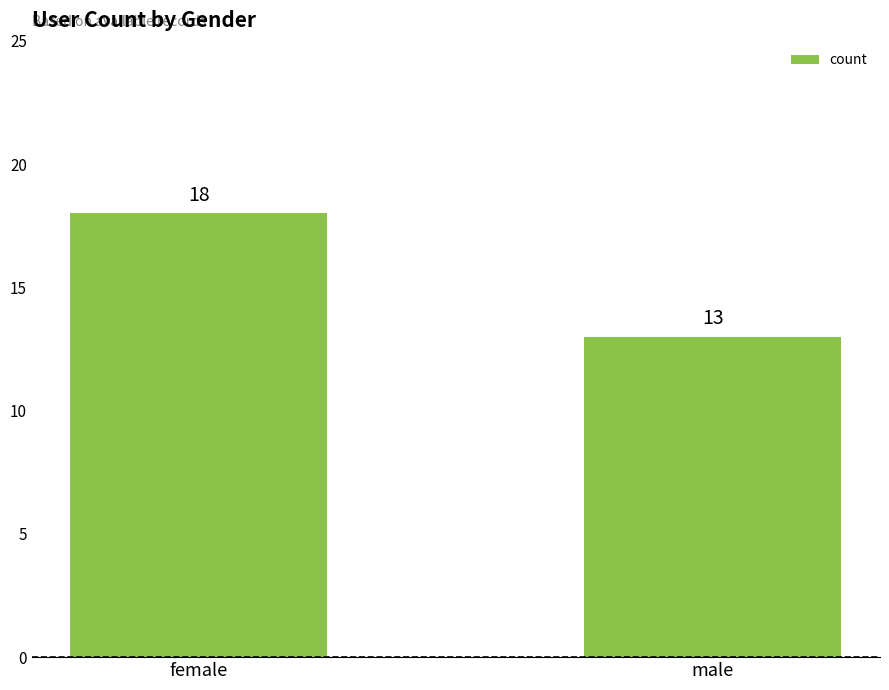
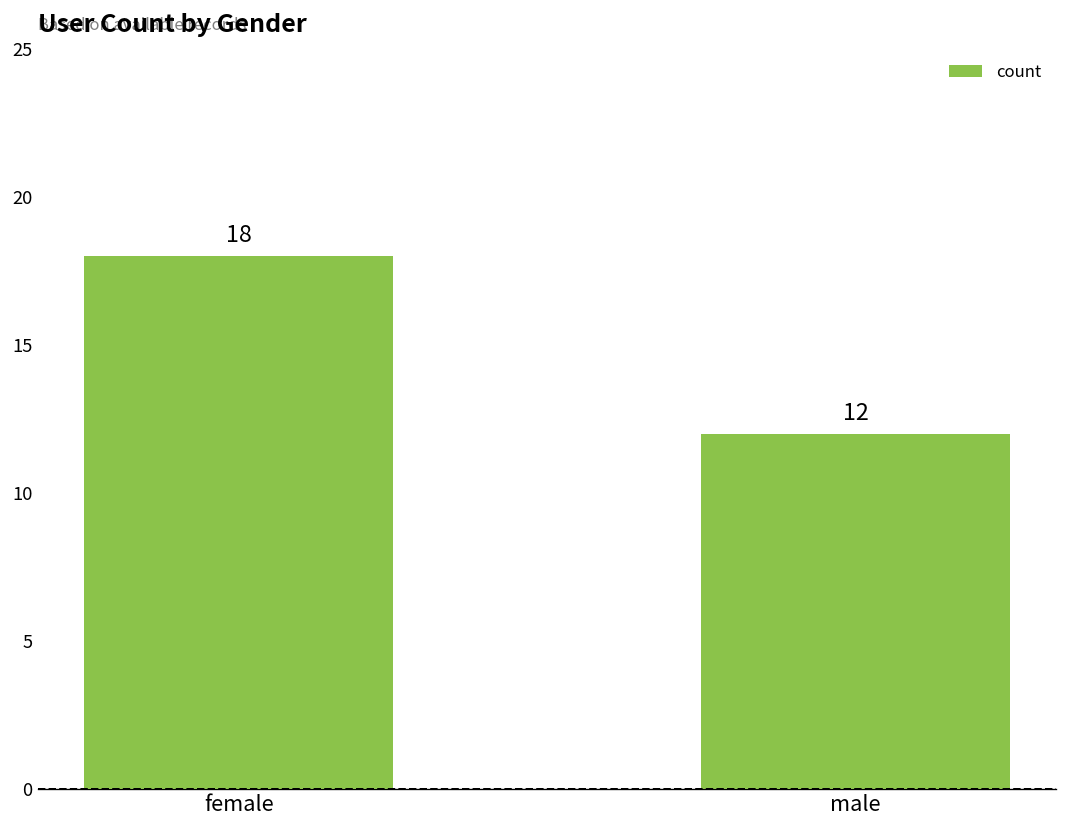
male: 13 -> 12
